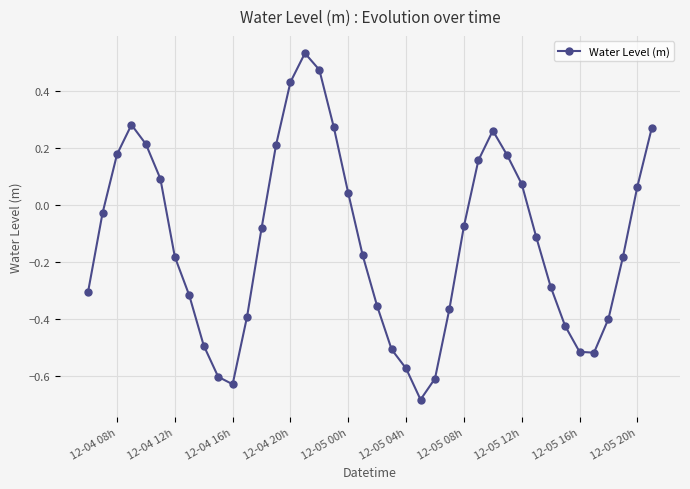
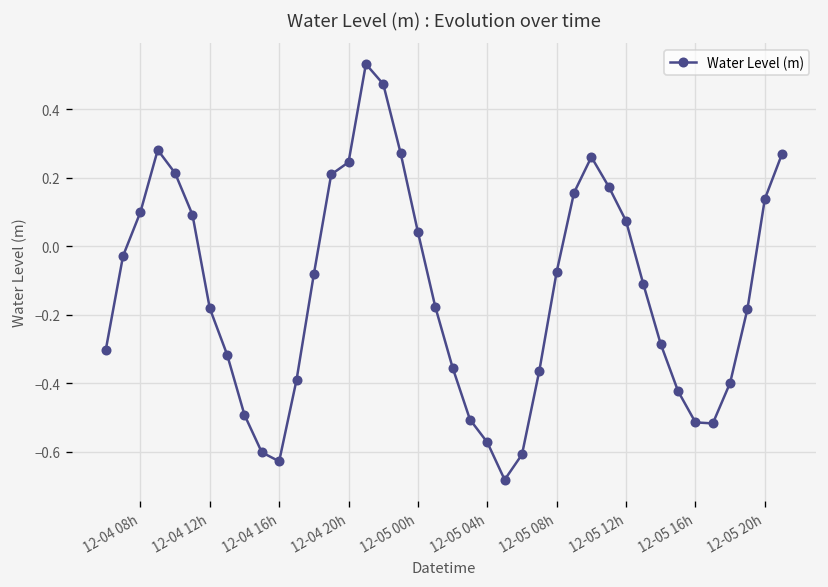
12-04 08h: 0.18 -> 0.10
12-04 20h: 0.43 -> 0.25
12-05 20h: 0.06 -> 0.14
